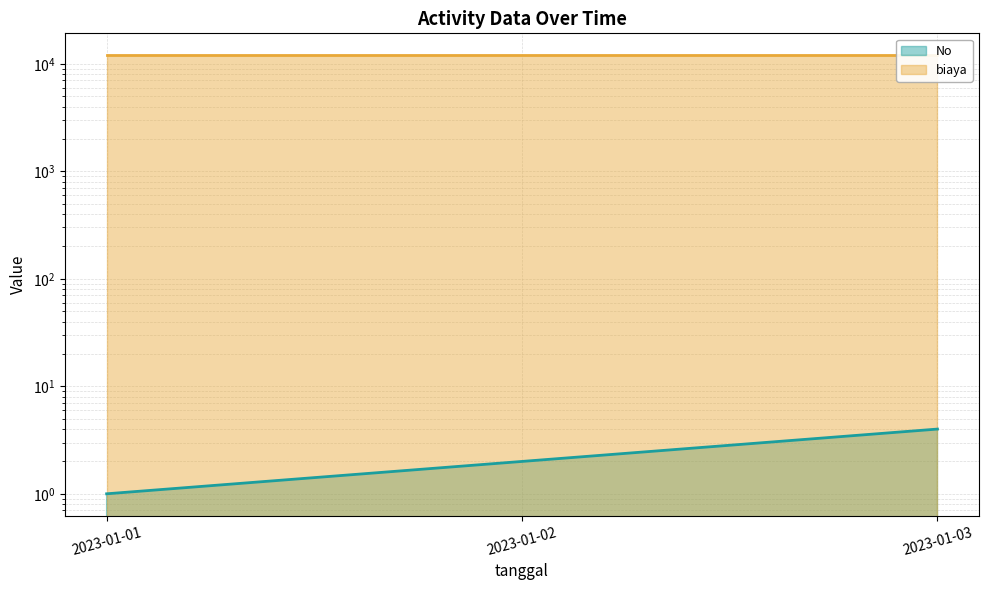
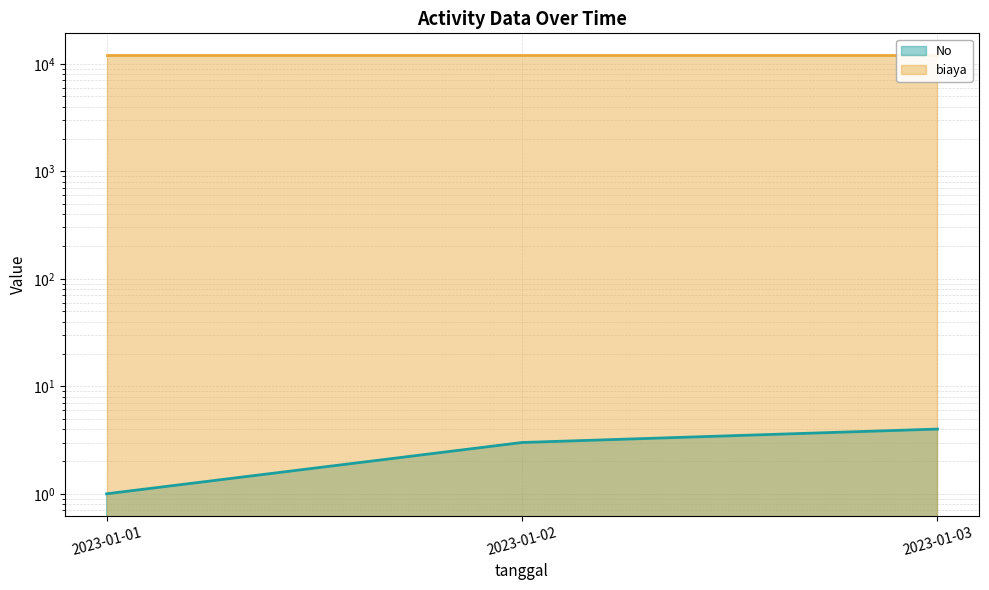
No, 2023-01-02: 2 -> 3
